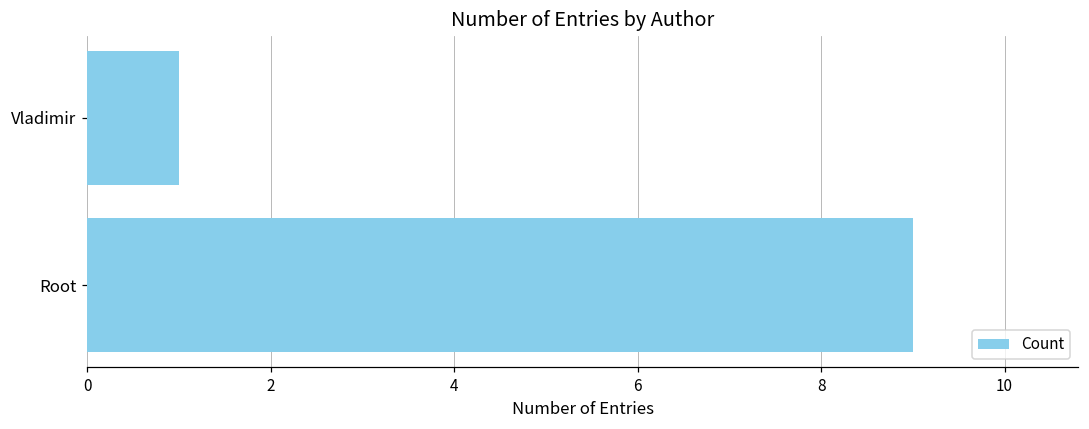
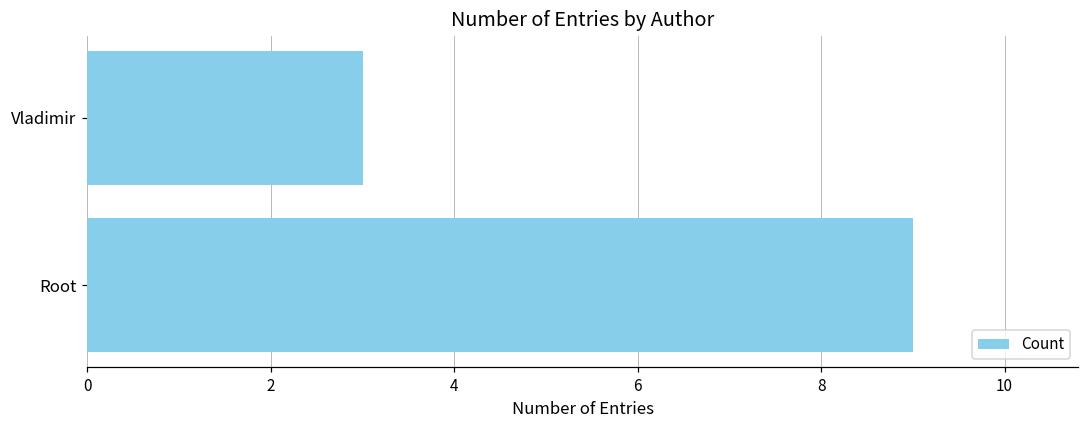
Vladimir: 1 -> 3
